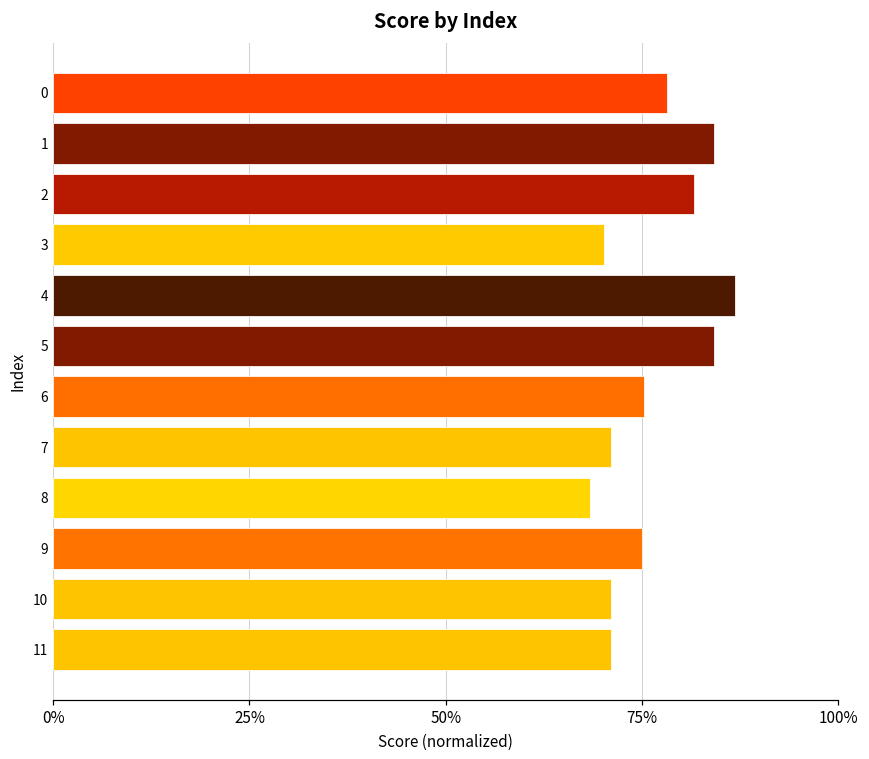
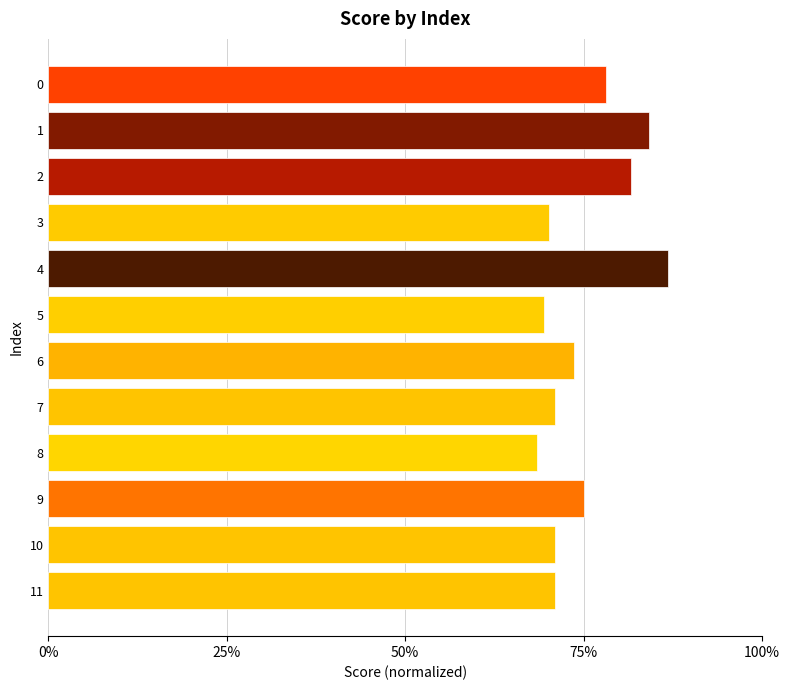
5: 84% -> 69%
6: 75% -> 74%
